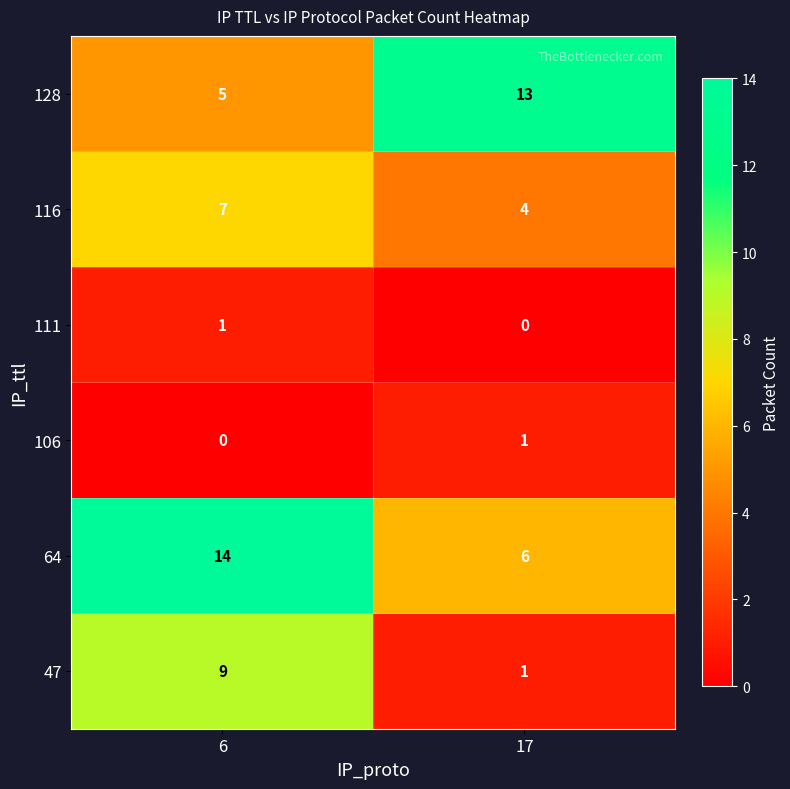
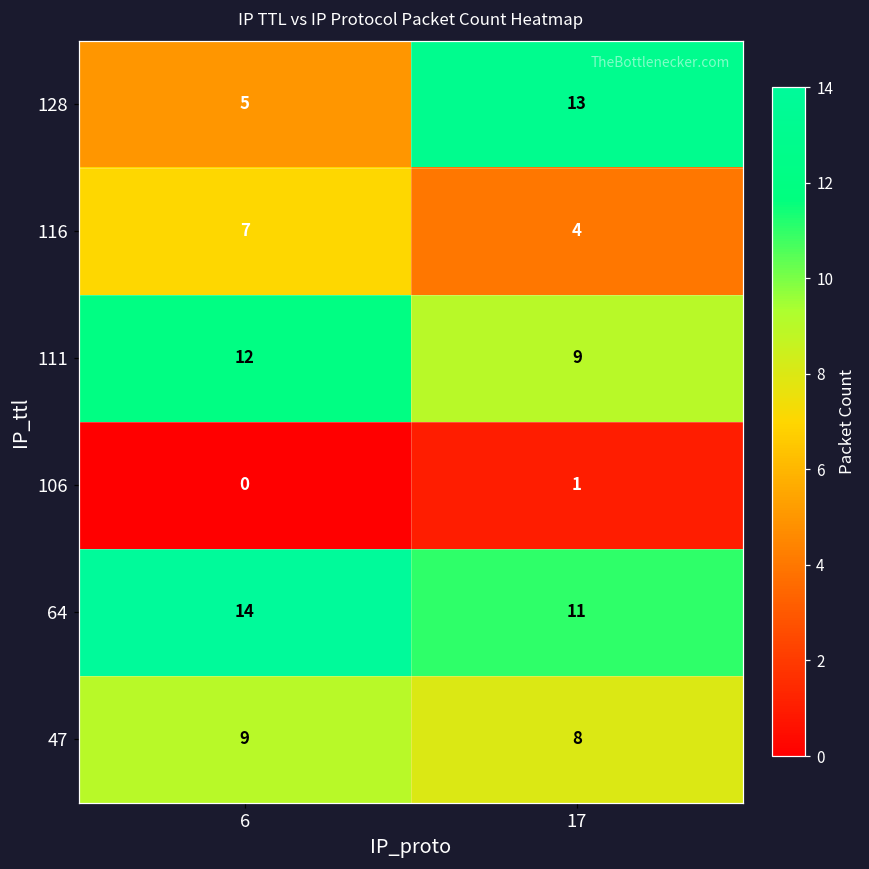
111, 6: 1 -> 12
111, 17: 0 -> 9
64, 17: 6 -> 11
47, 17: 1 -> 8
